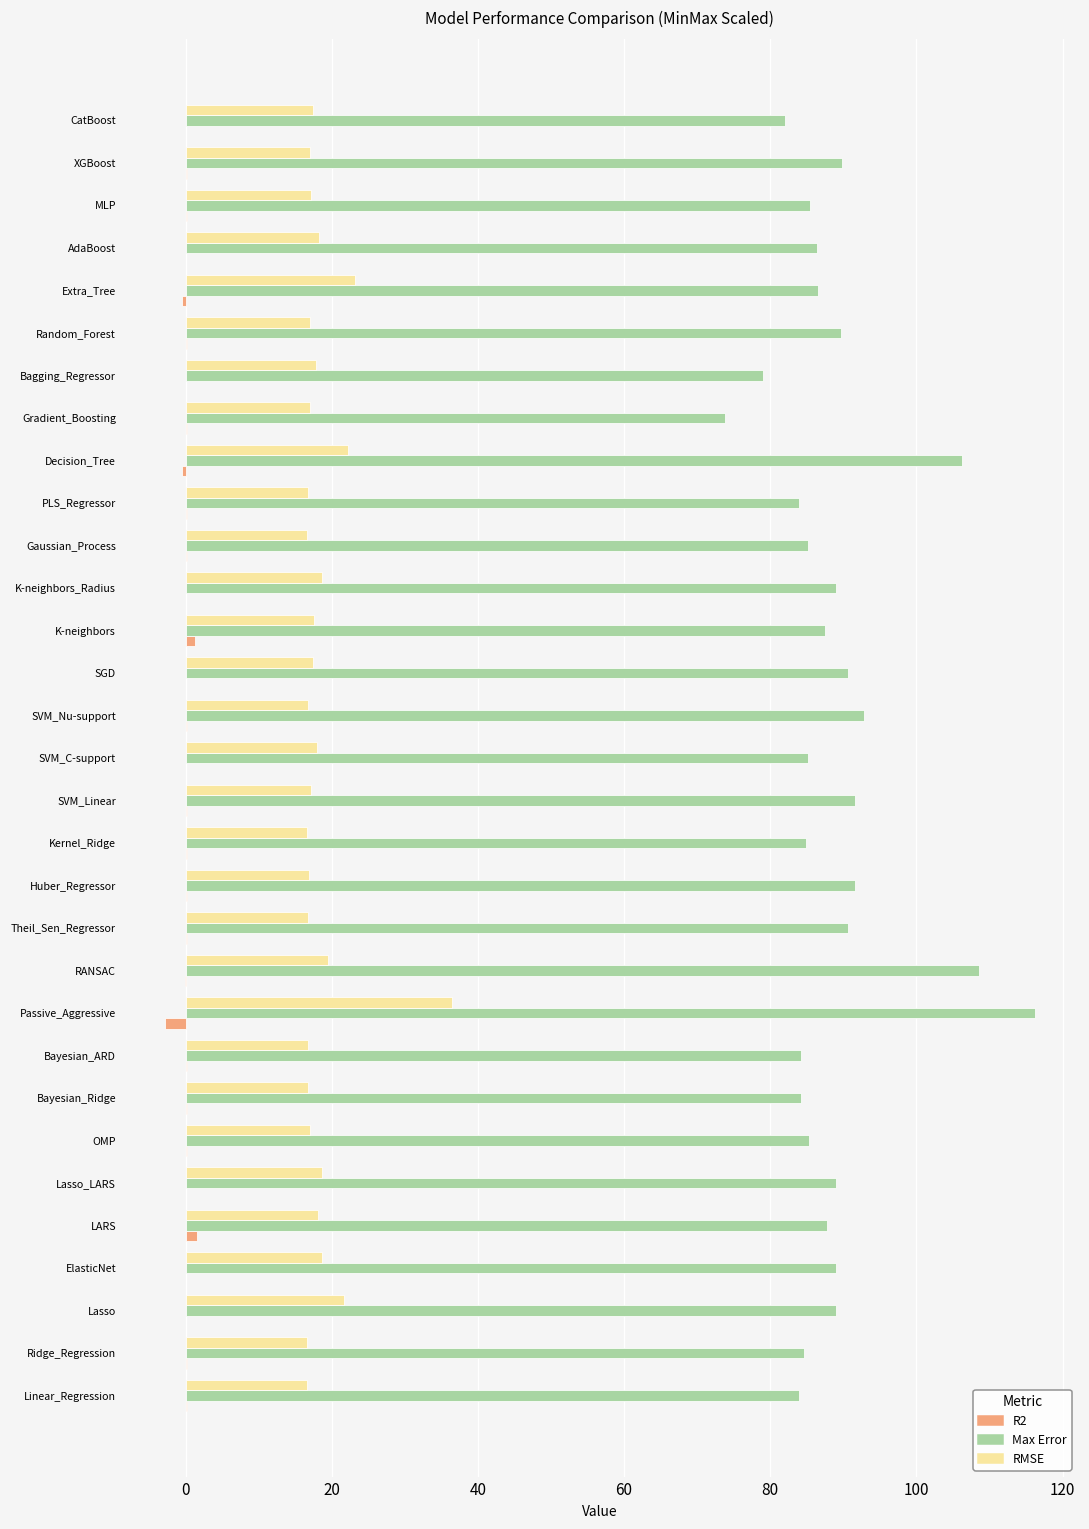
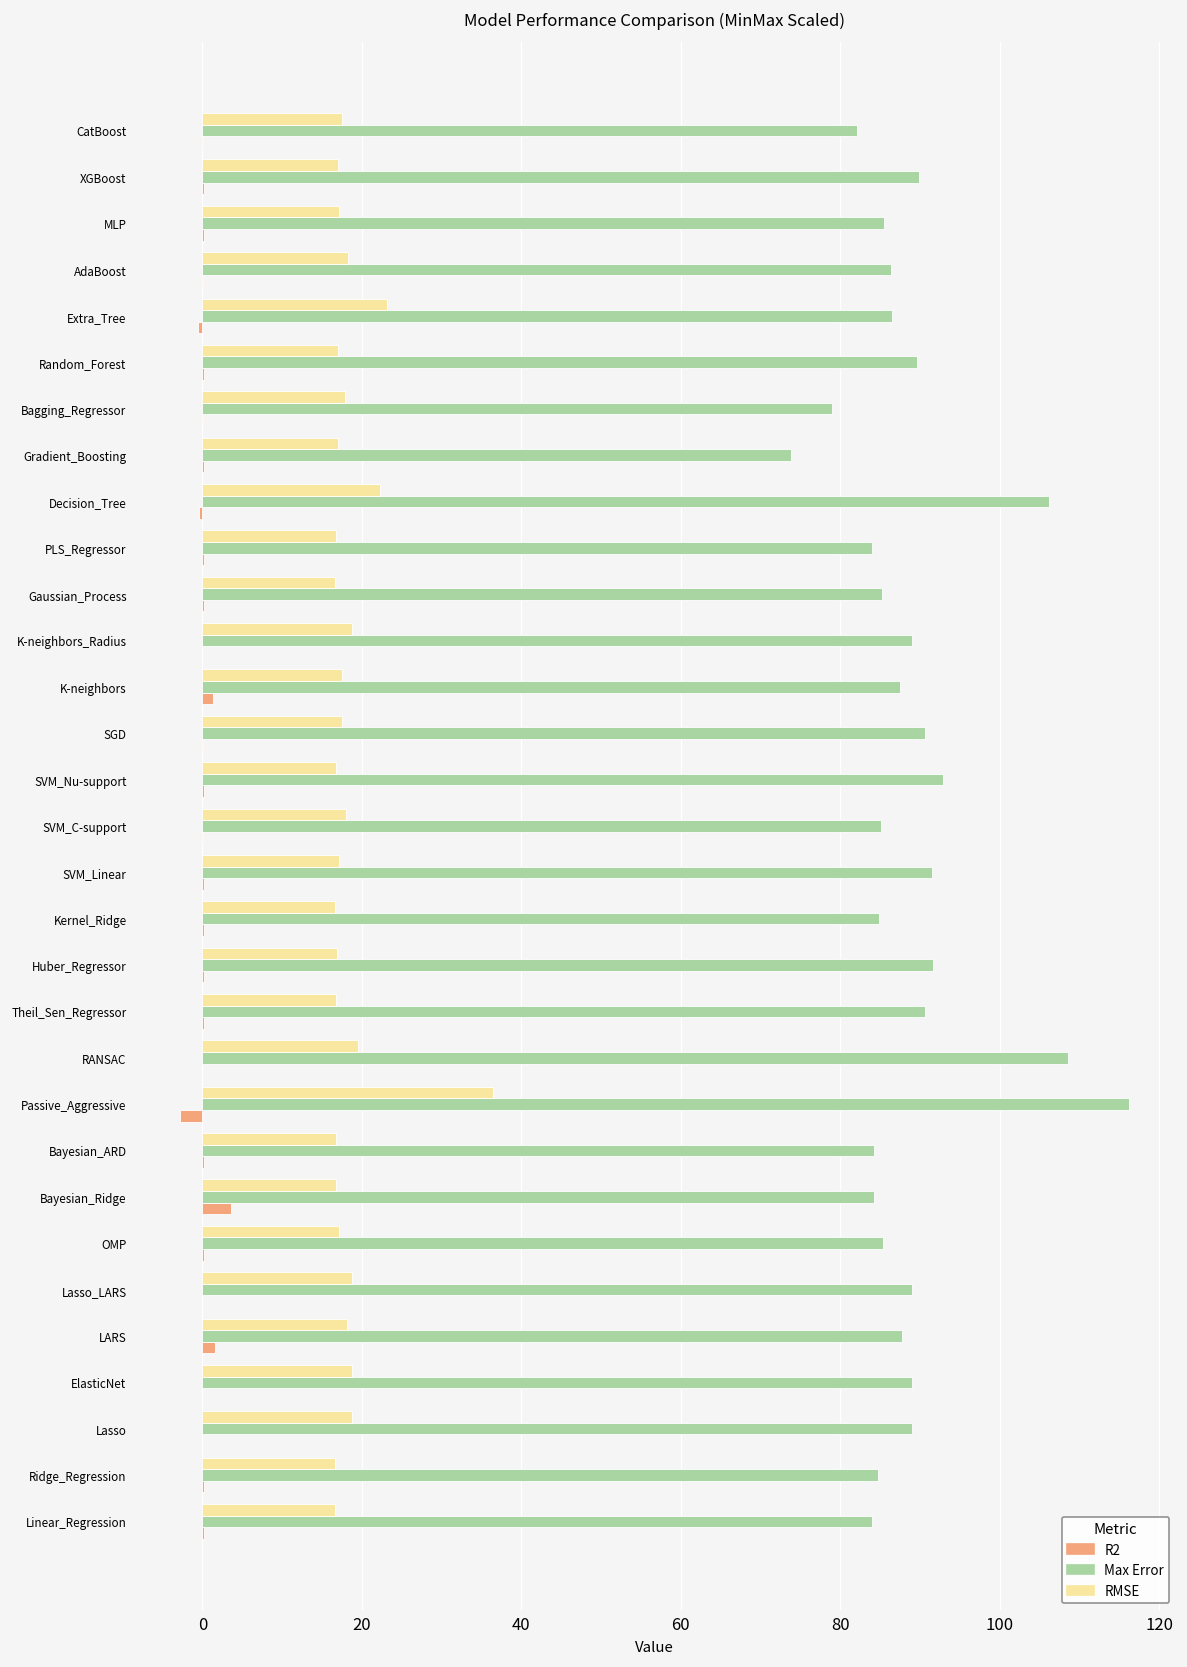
R2, Bayesian_Ridge: 0 -> 4
RMSE, Lasso: 22 -> 19
